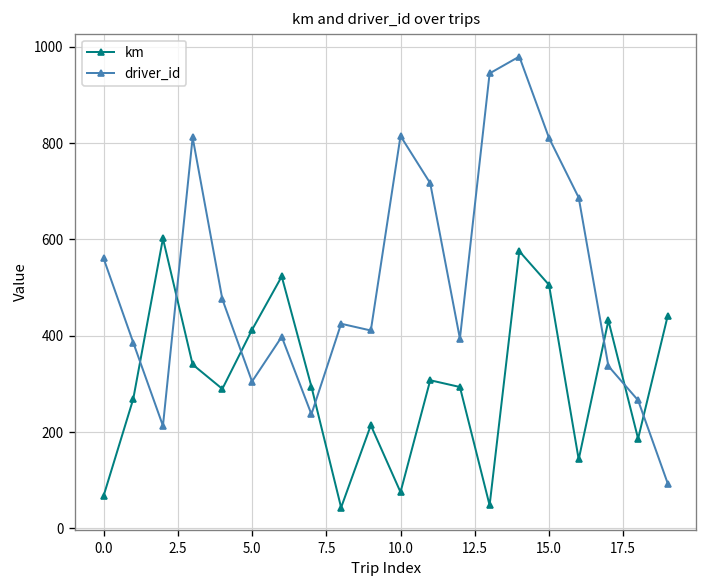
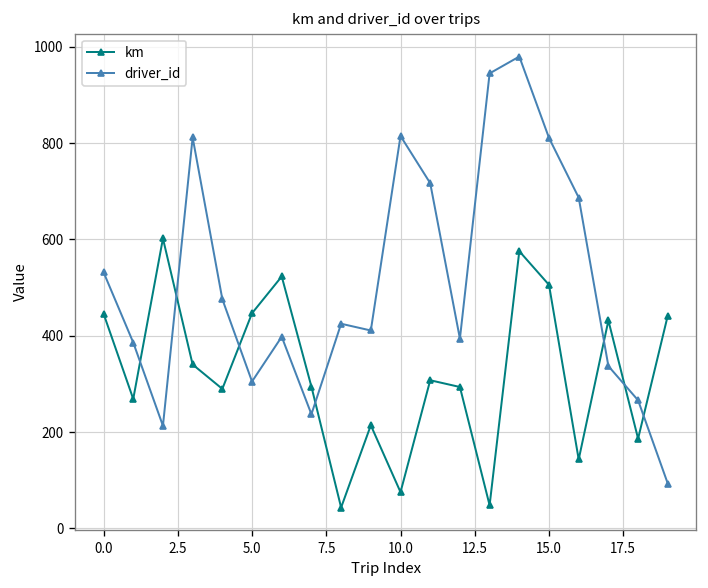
km, 0.0: 70 -> 450
driver_id, 0.0: 560 -> 530
km, 5.0: 410 -> 450
